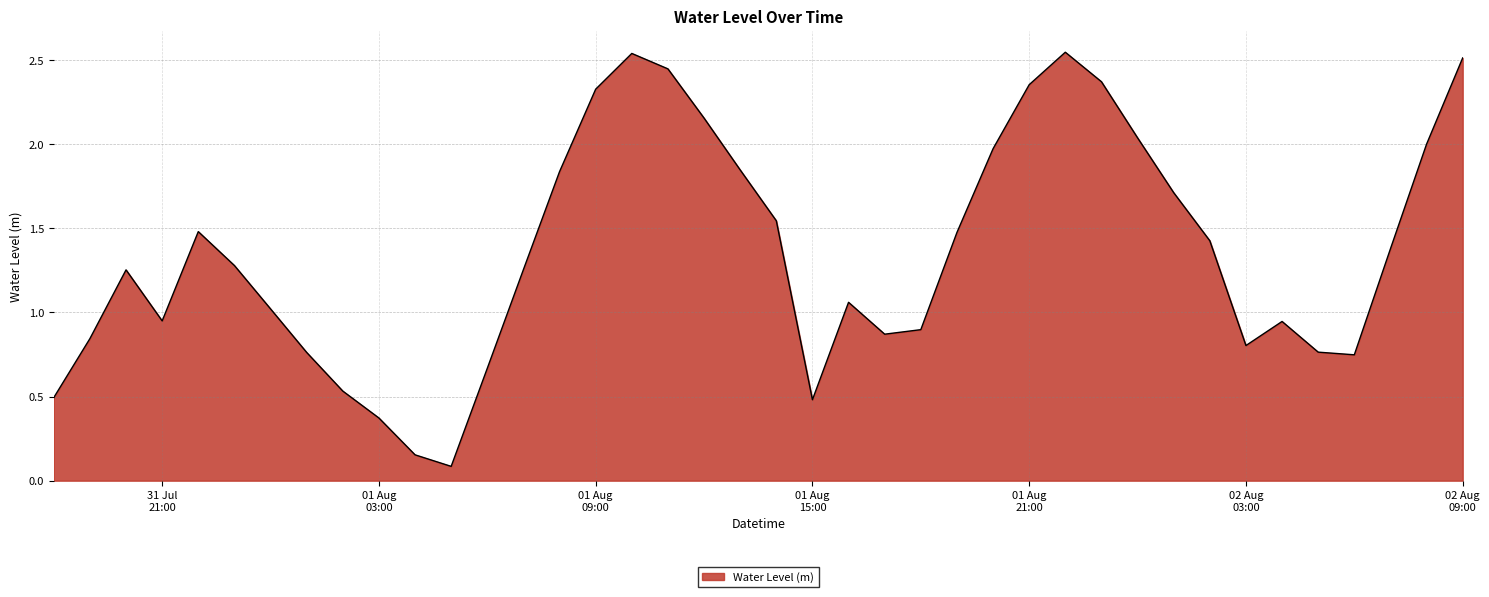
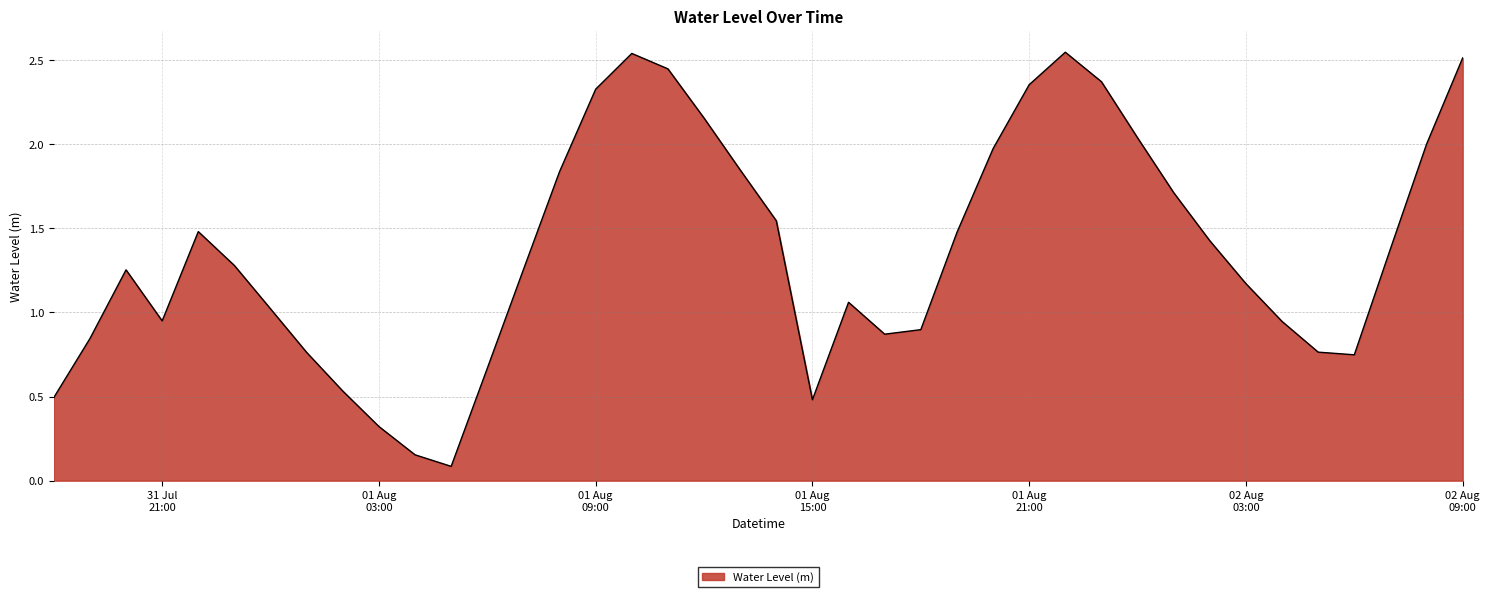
01 Aug 03:00: 0.37 -> 0.32
02 Aug 03:00: 0.80 -> 1.17
